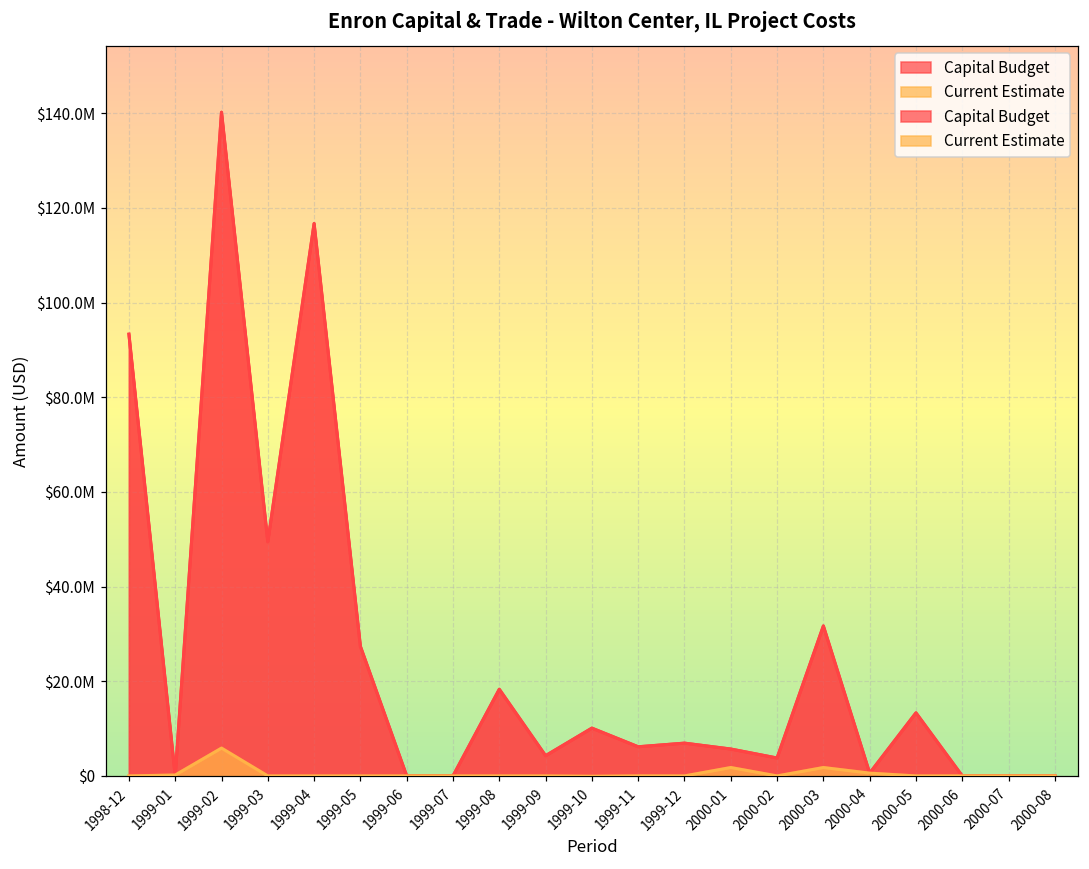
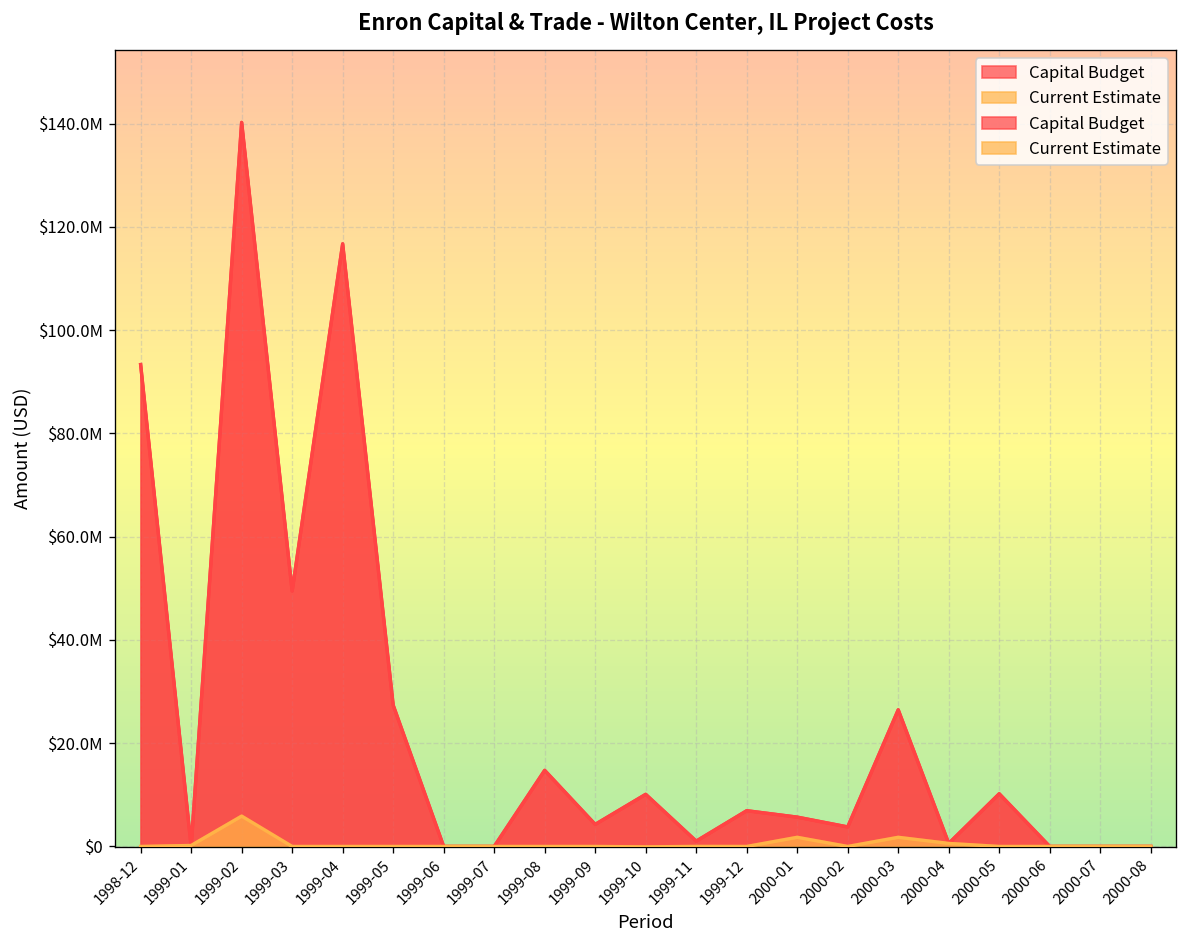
Capital Budget, 1999-08: $18000000 -> $15000000
Capital Budget, 1999-11: $6000000 -> $1000000
Capital Budget, 2000-03: $32000000 -> $26000000
Capital Budget, 2000-05: $13000000 -> $10000000
